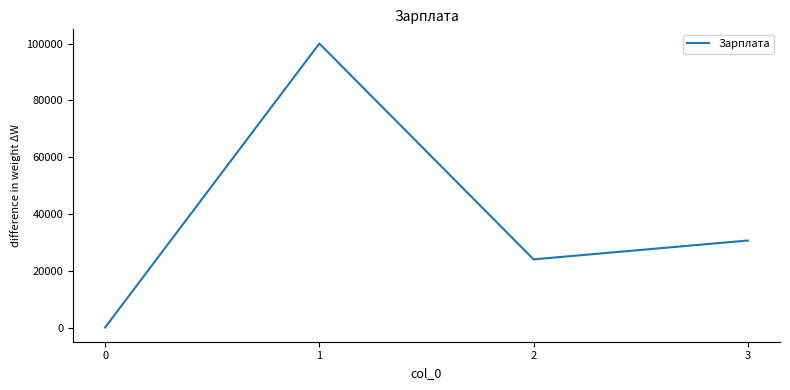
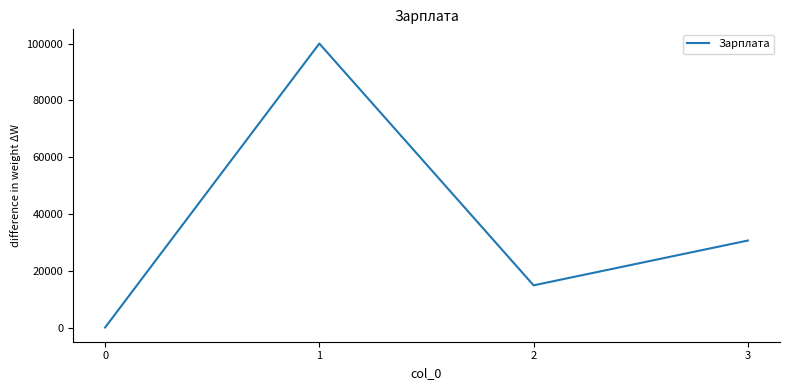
2: 24000 -> 15000
